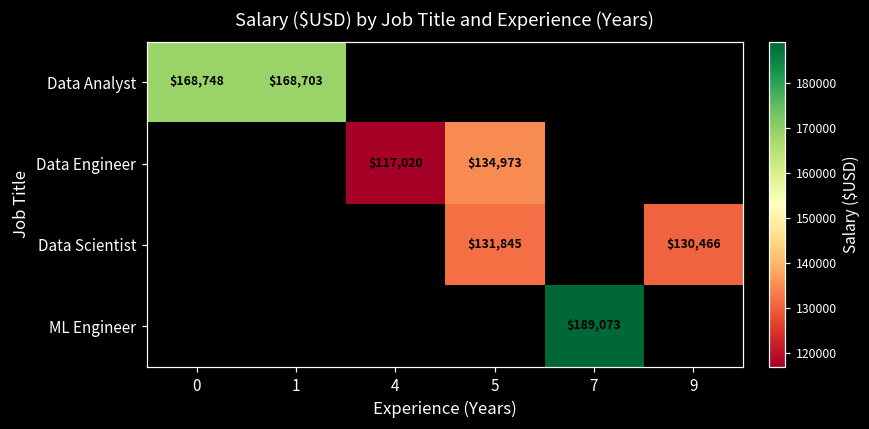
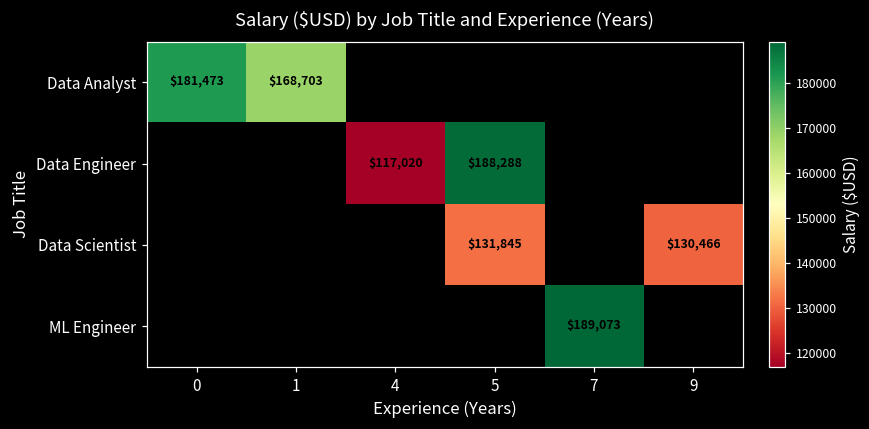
Data Analyst, 0: $168,748 -> $181,473
Data Engineer, 5: $134,973 -> $188,288
